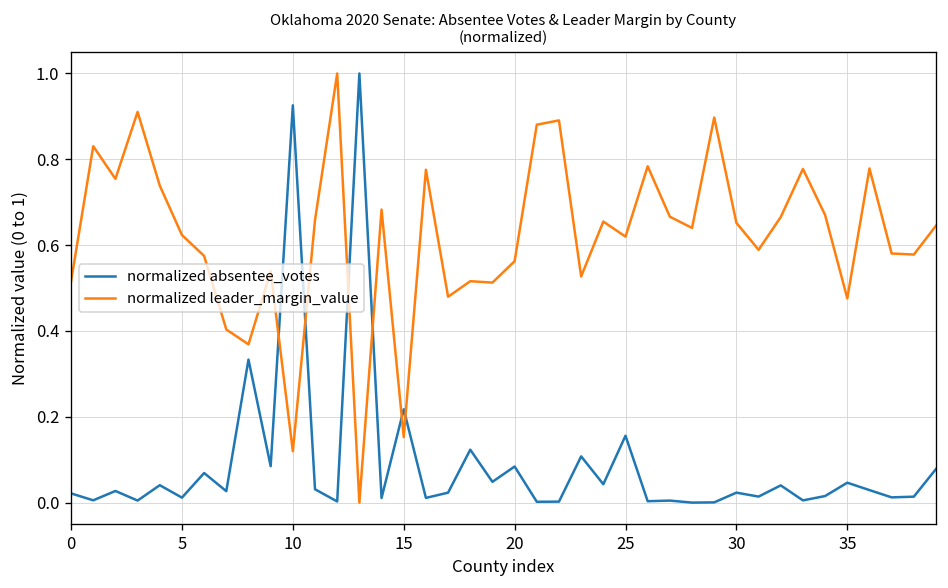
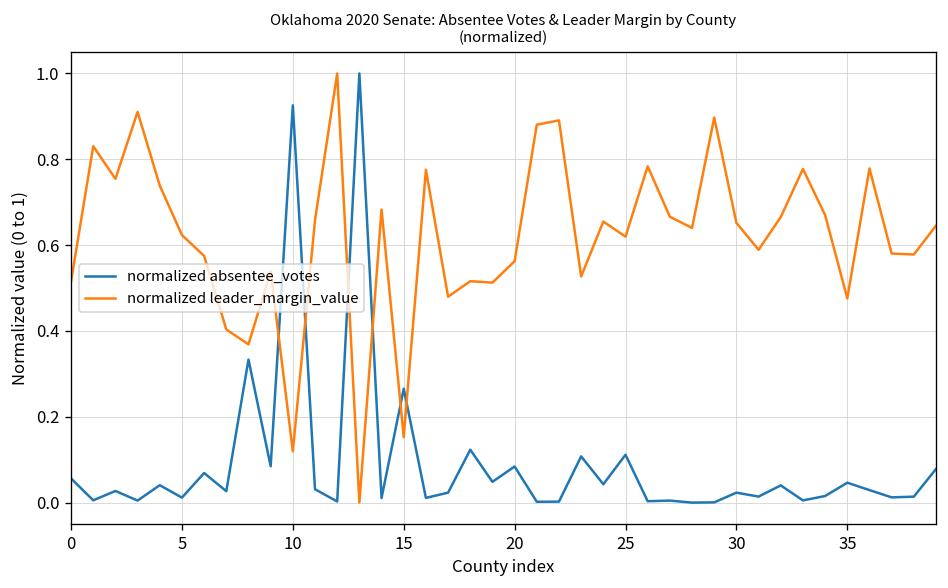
normalized absentee_votes, 0: 0.02 -> 0.06
normalized absentee_votes, 15: 0.22 -> 0.27
normalized absentee_votes, 25: 0.16 -> 0.11
